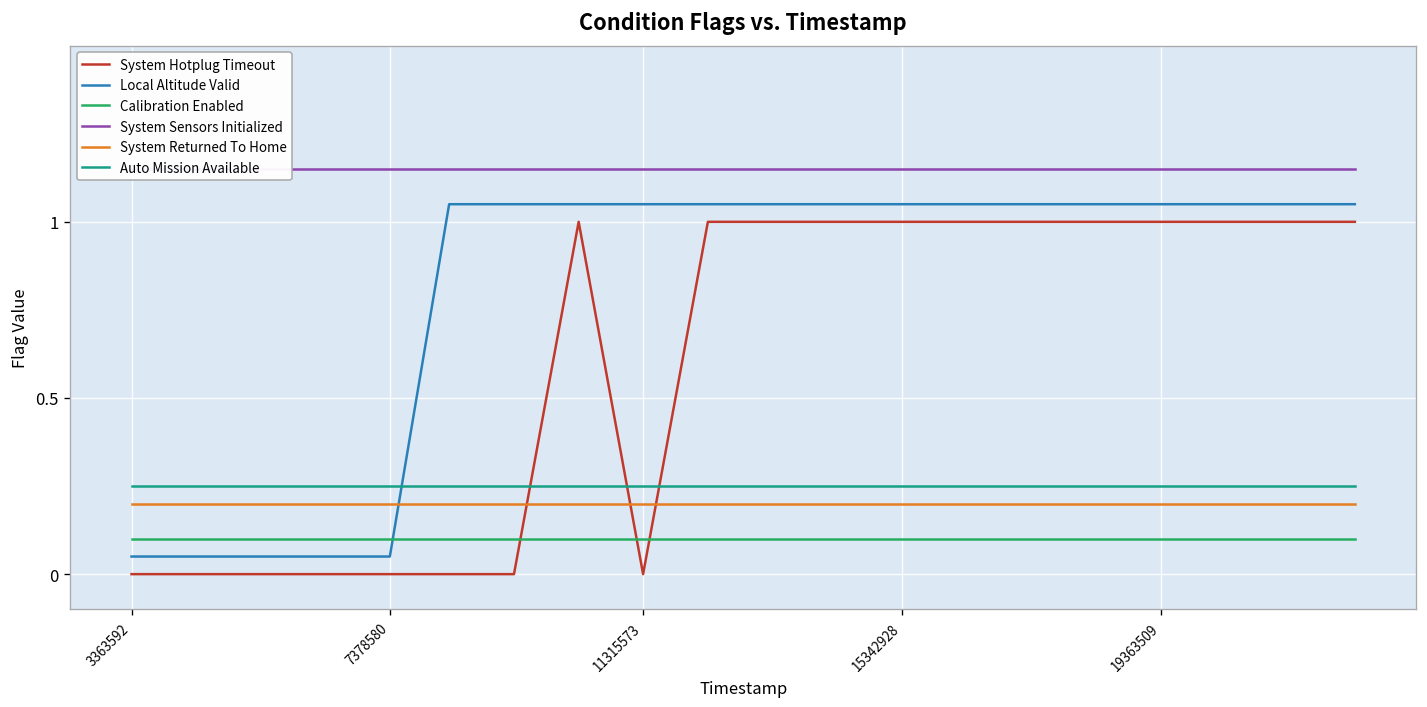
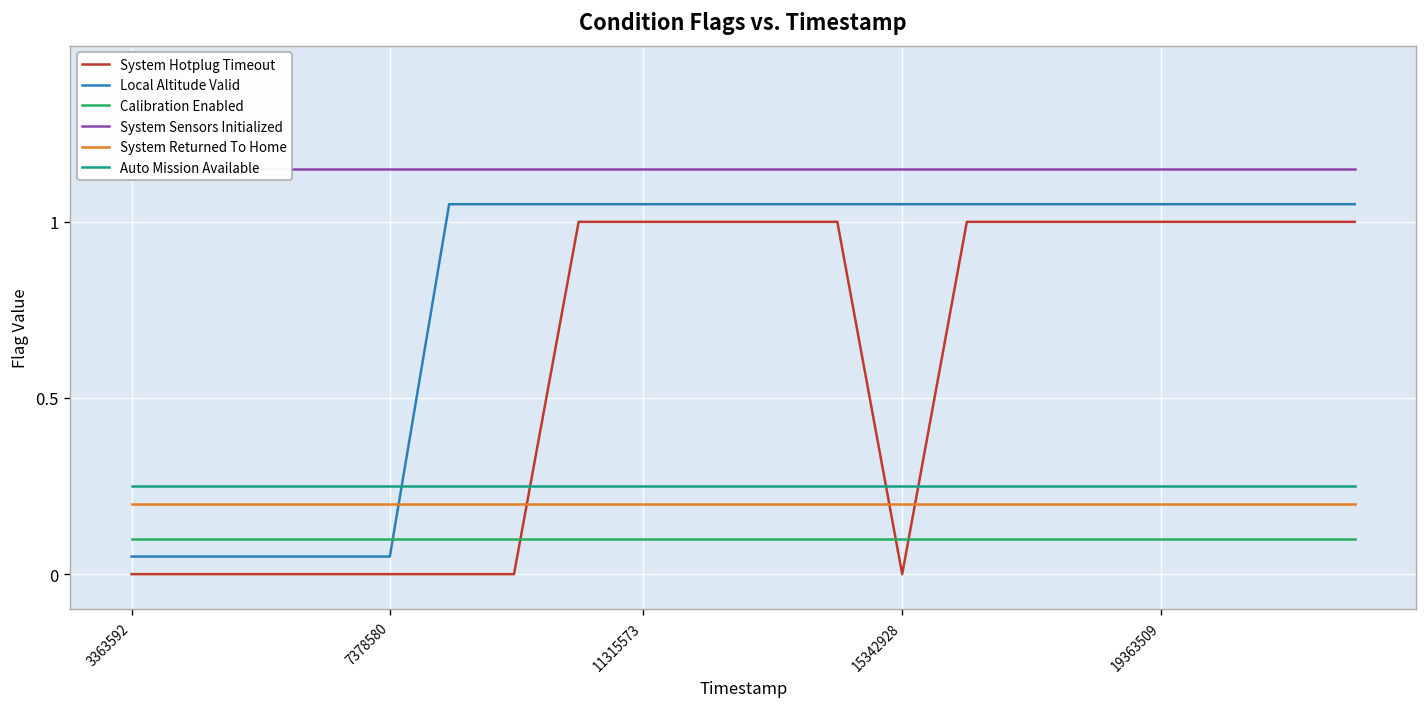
System Hotplug Timeout, 11315573: 0 -> 1
System Hotplug Timeout, 15342928: 1 -> 0
